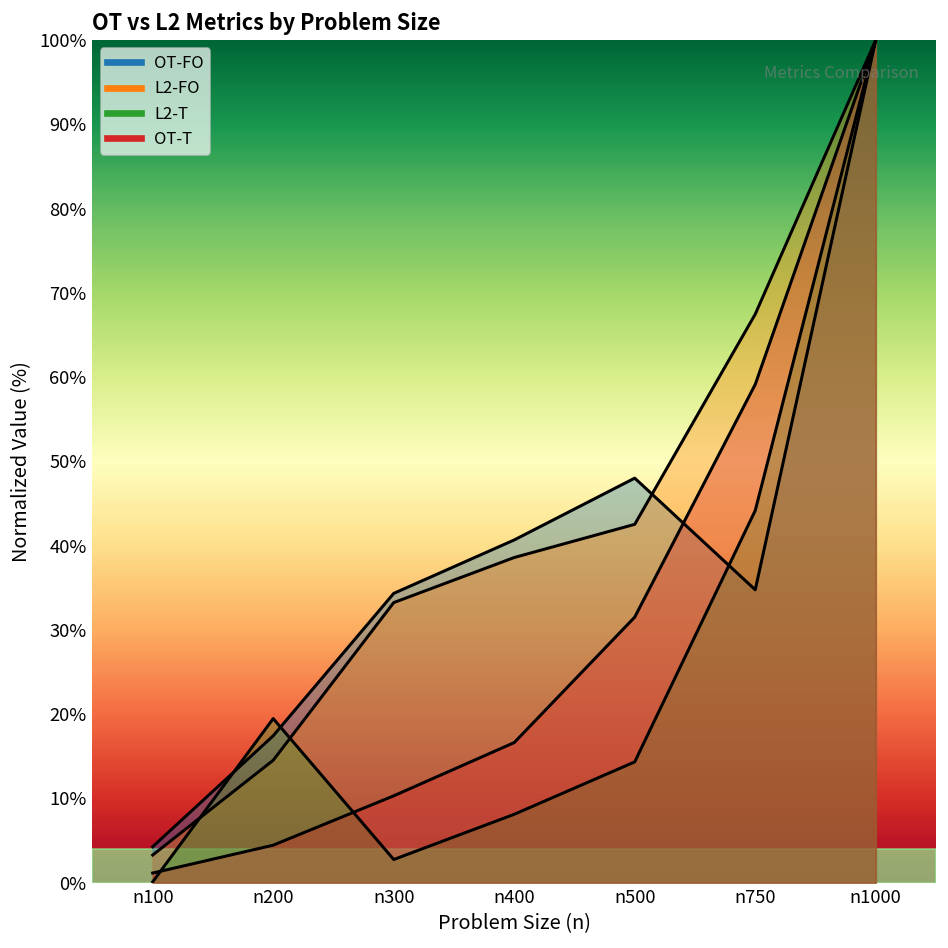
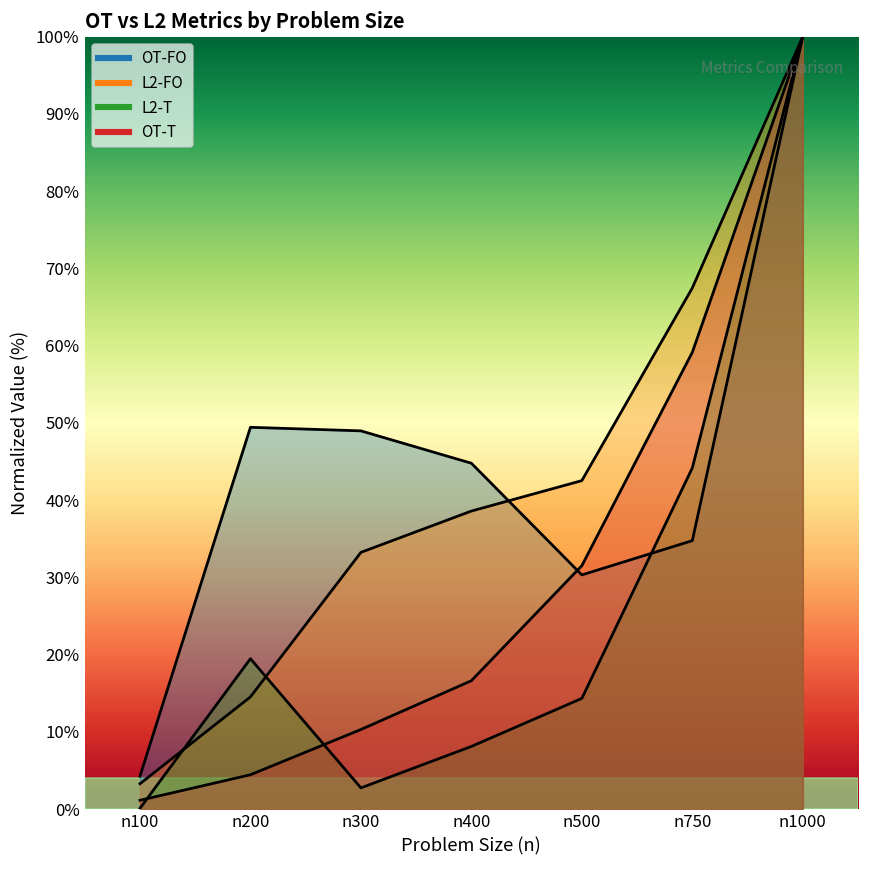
OT-FO, n200: 17% -> 49%
OT-FO, n300: 34% -> 49%
OT-FO, n400: 41% -> 45%
OT-FO, n500: 48% -> 30%
